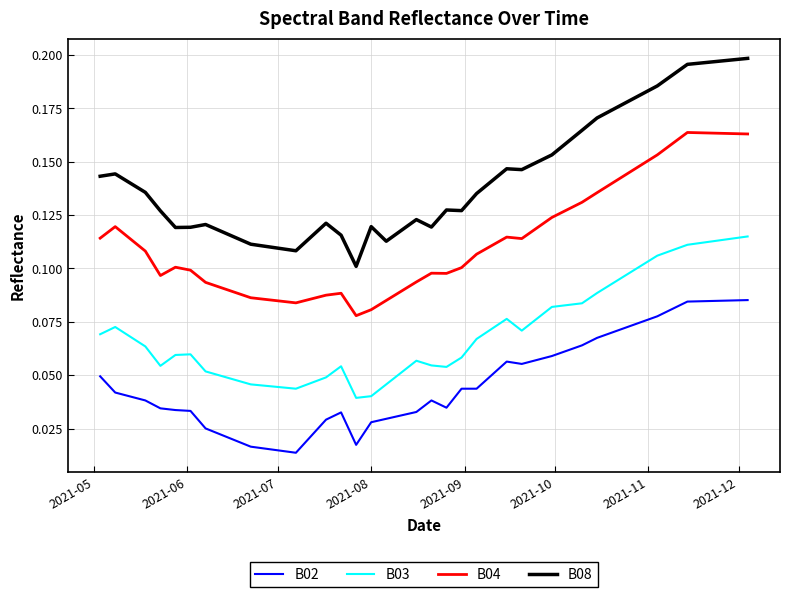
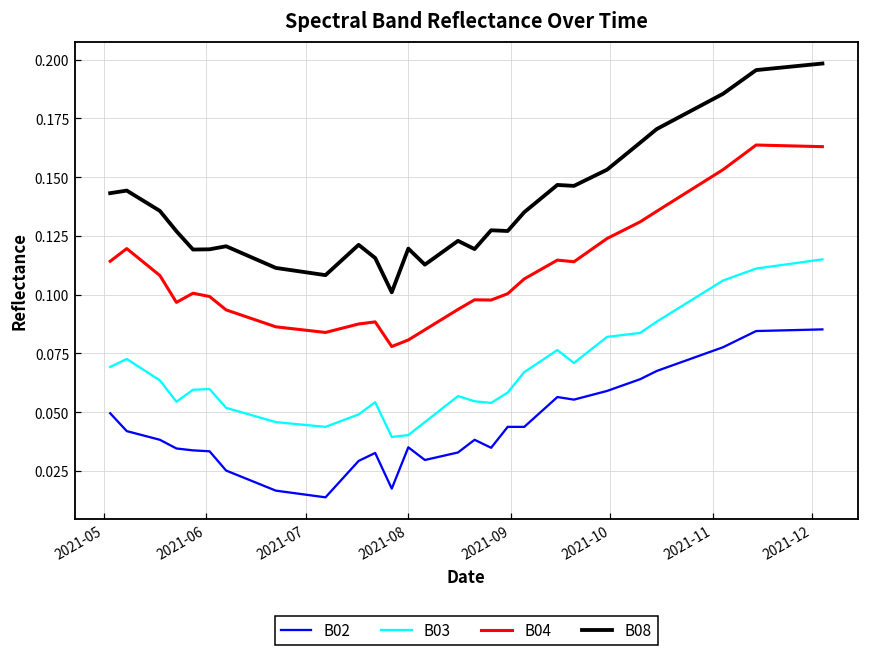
B02, 2021-08: 0.028 -> 0.035
